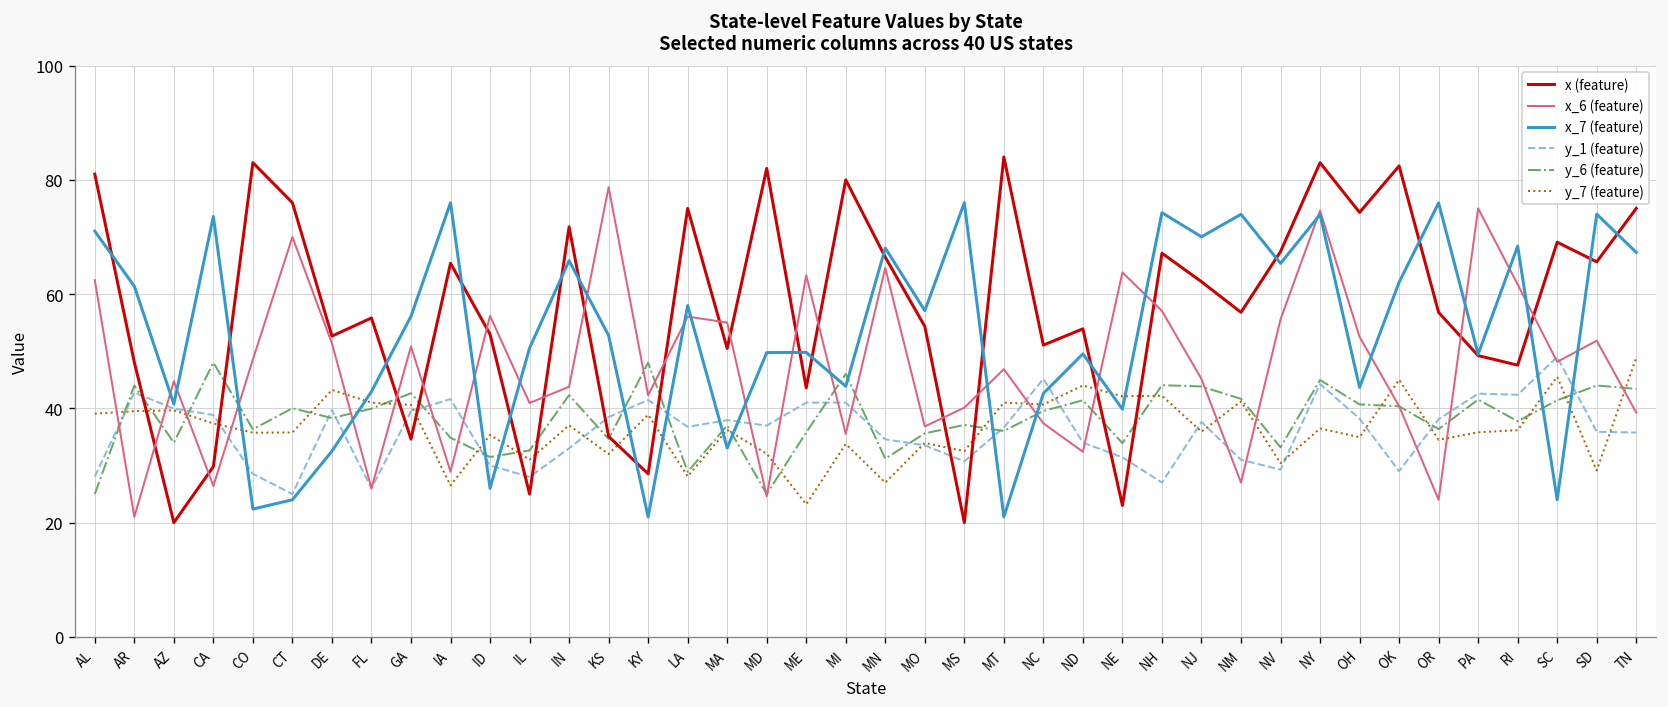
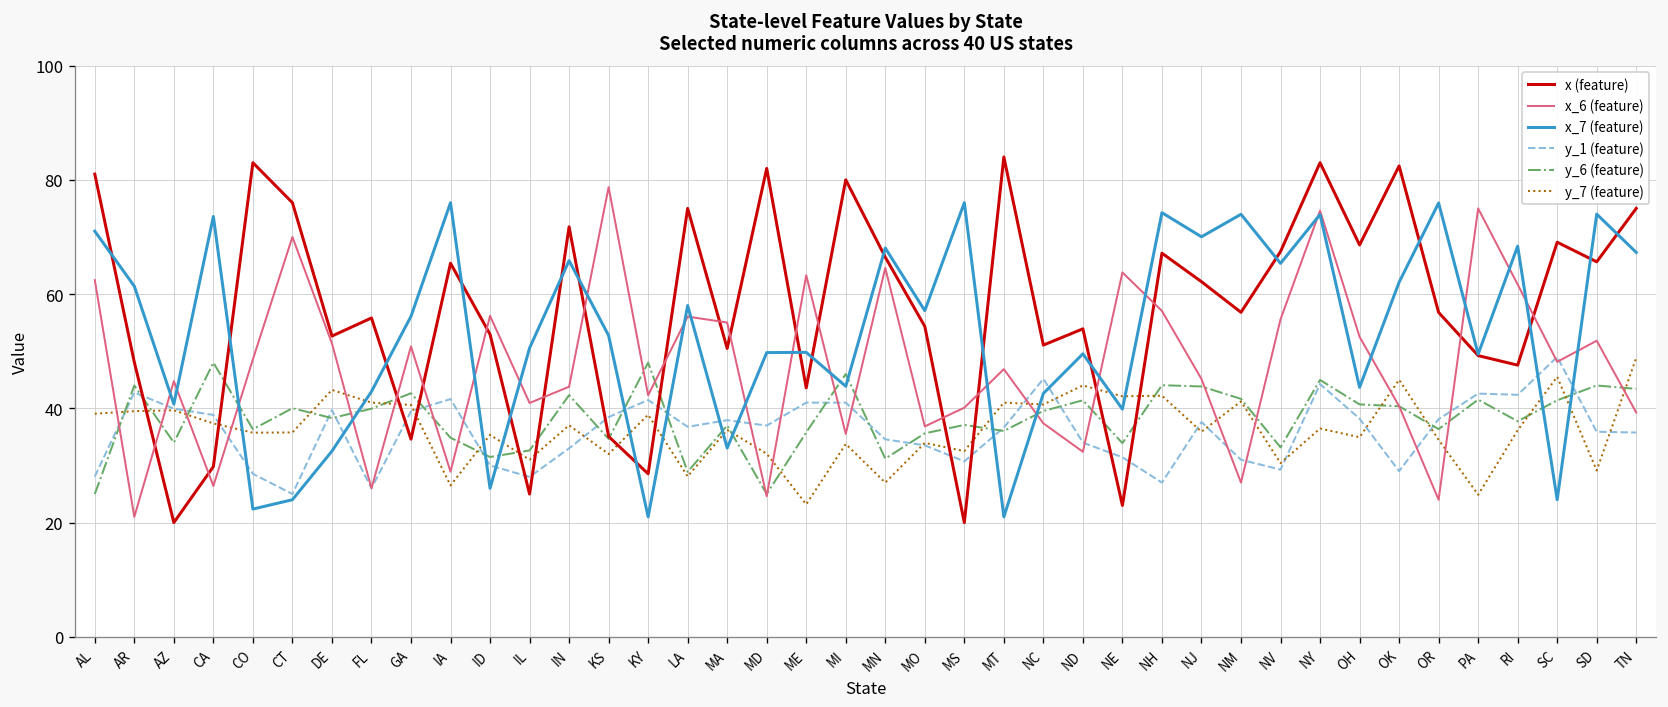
x (feature), OH: 74 -> 69
y_7 (feature), PA: 36 -> 25
